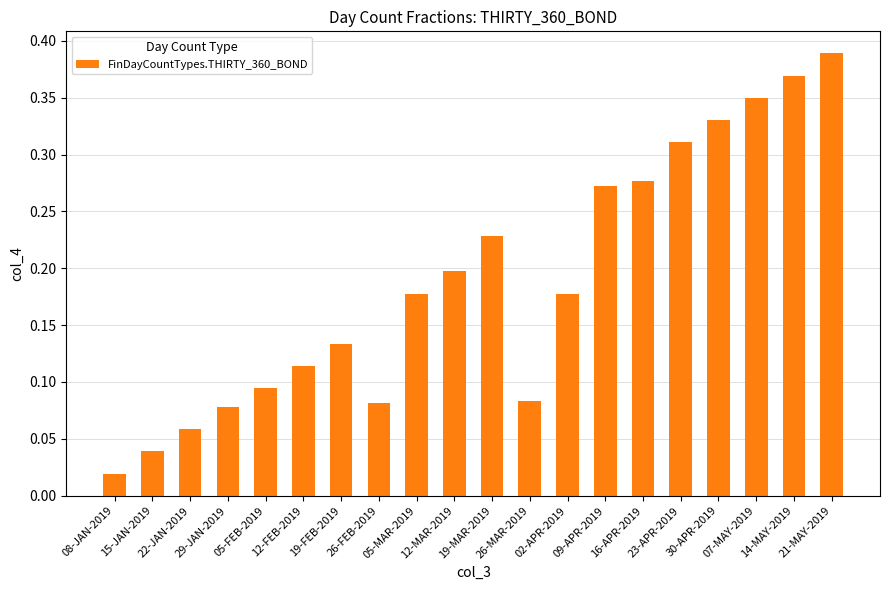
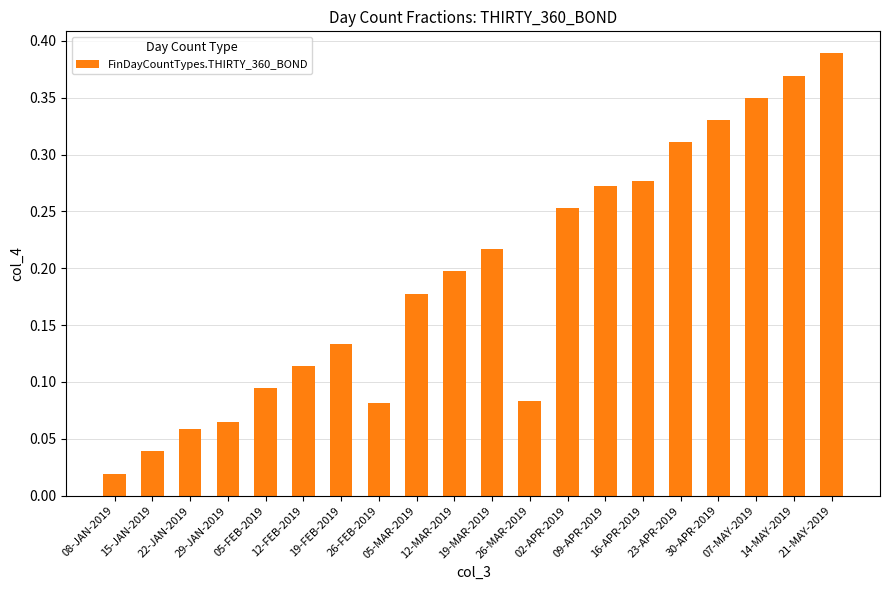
29-JAN-2019: 0.078 -> 0.065
19-MAR-2019: 0.228 -> 0.217
02-APR-2019: 0.177 -> 0.253
